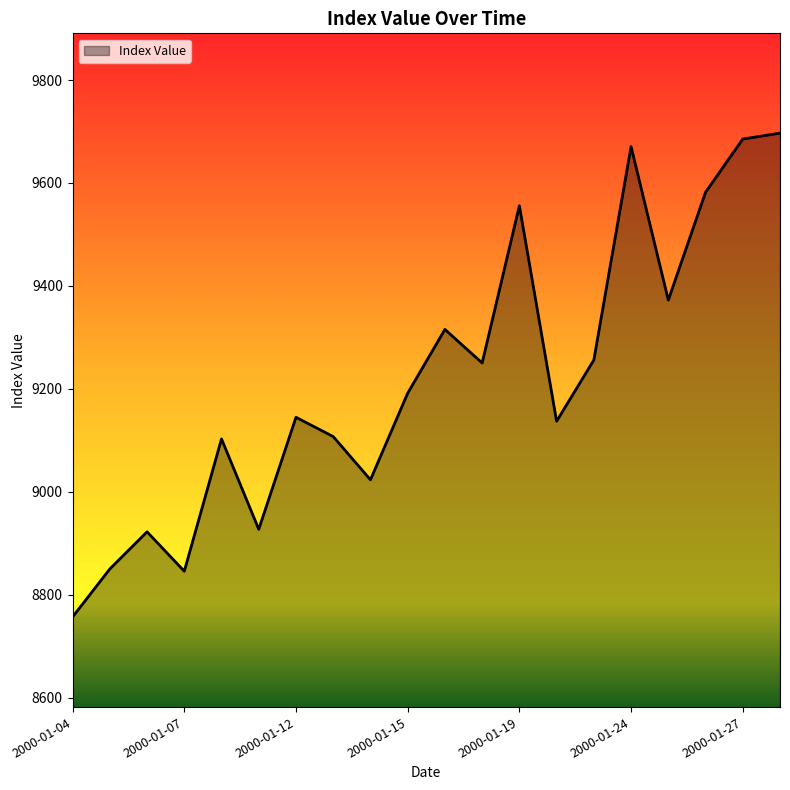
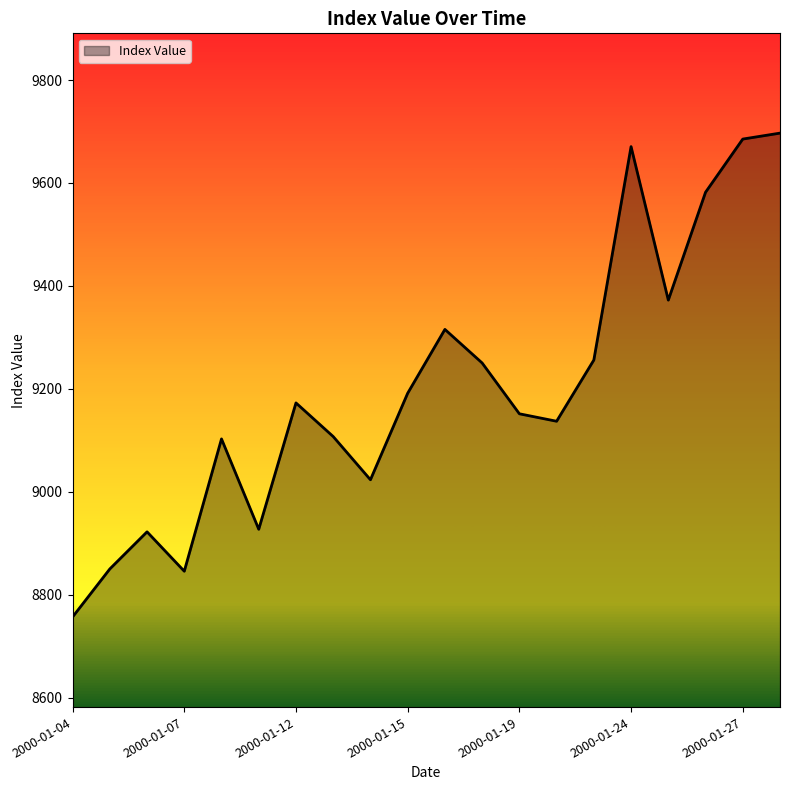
2000-01-12: 9140 -> 9170
2000-01-19: 9560 -> 9150
